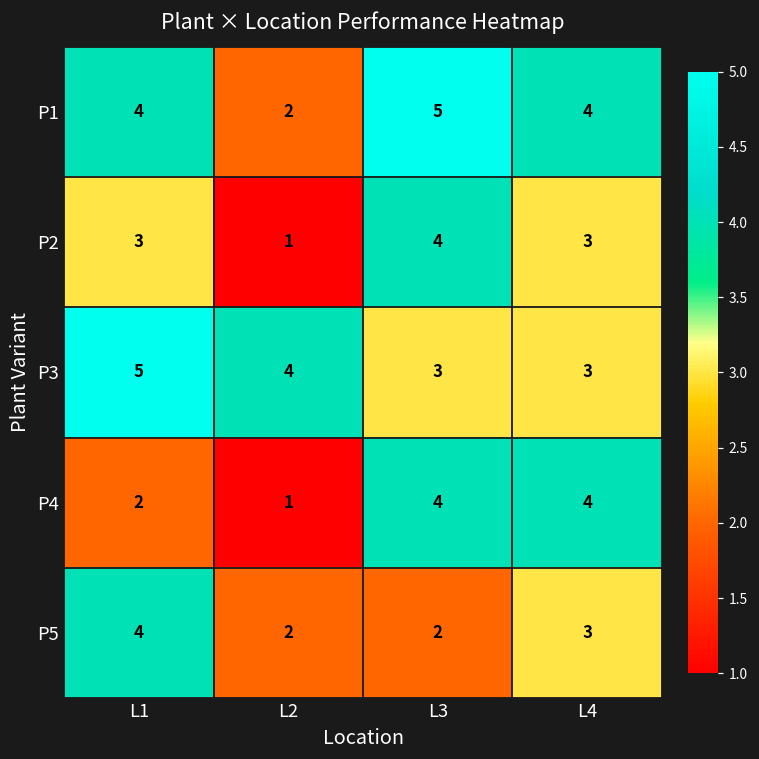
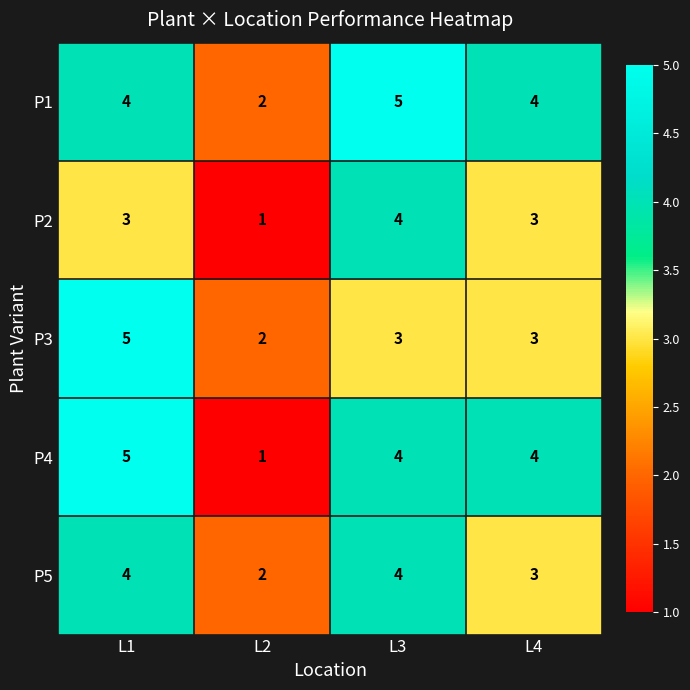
P3, L2: 4 -> 2
P4, L1: 2 -> 5
P5, L3: 2 -> 4
